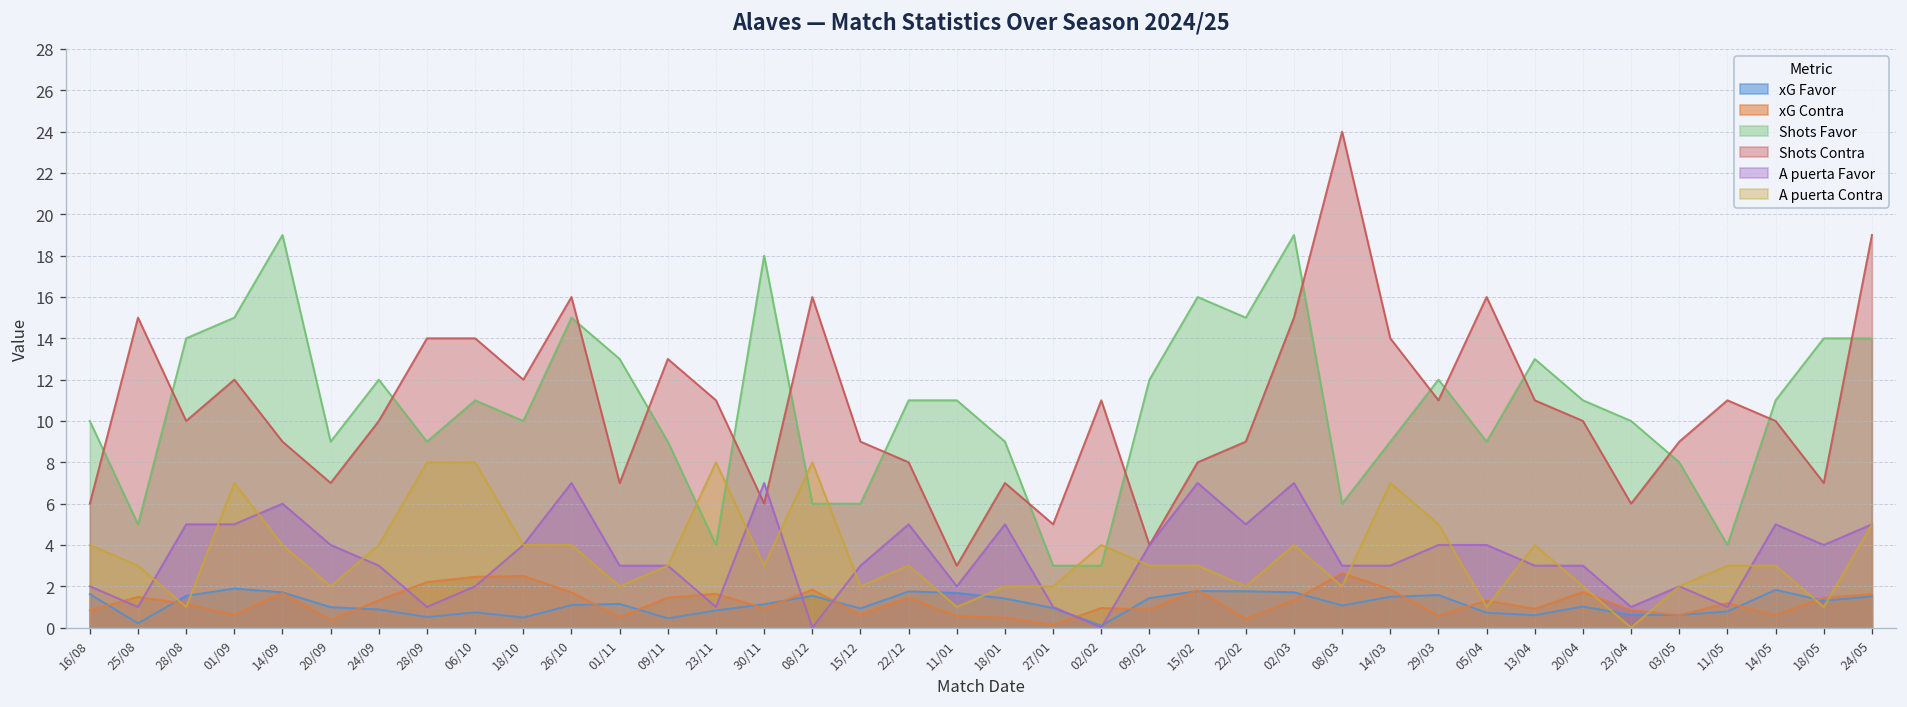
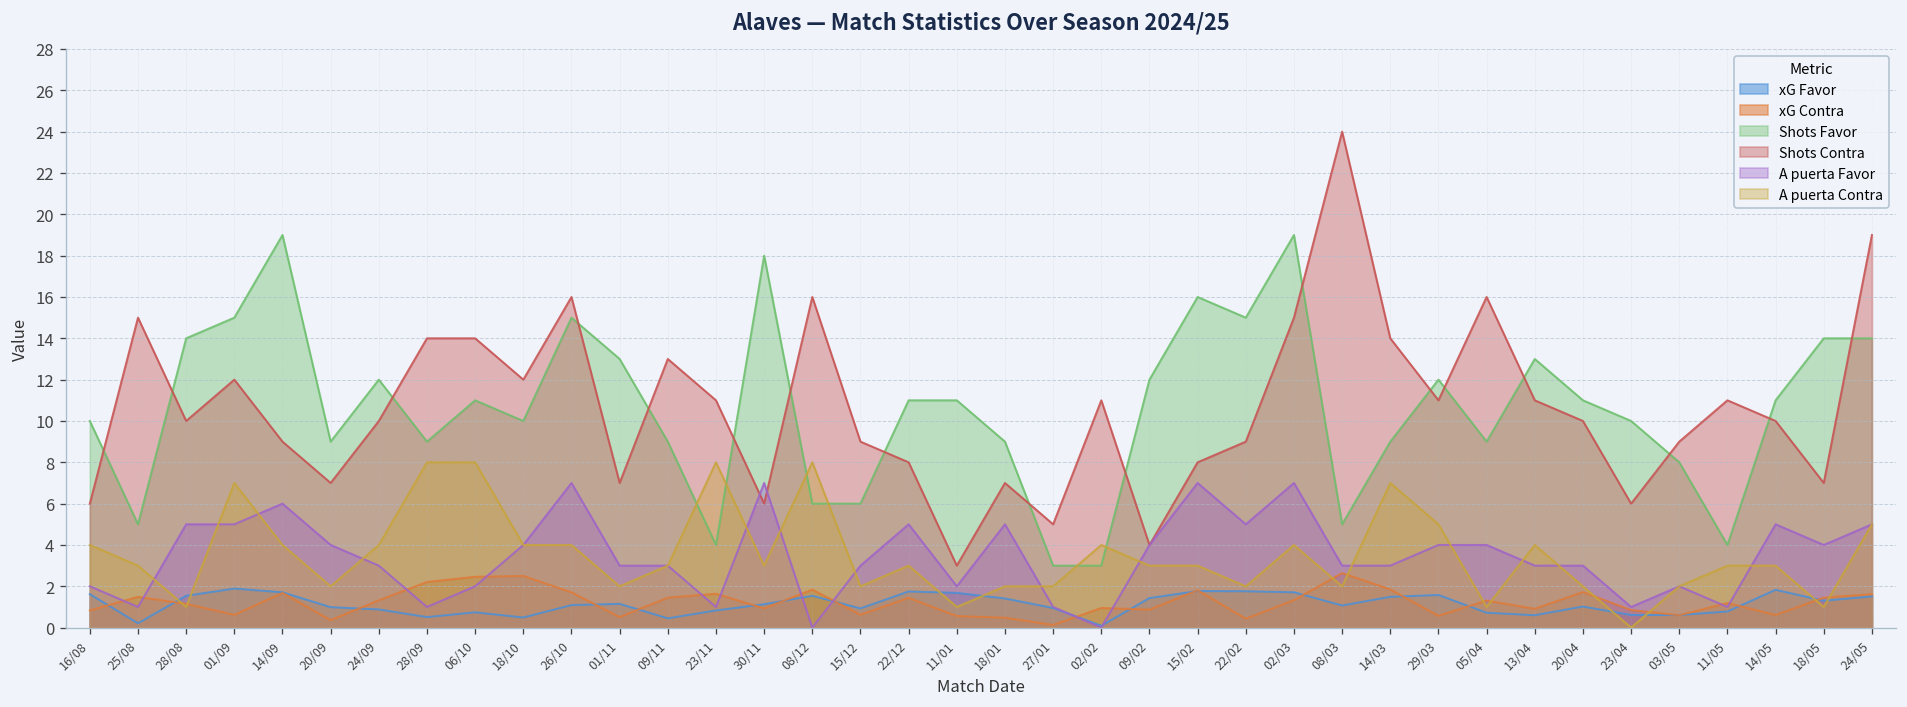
Shots Favor, 08/03: 6 -> 5
